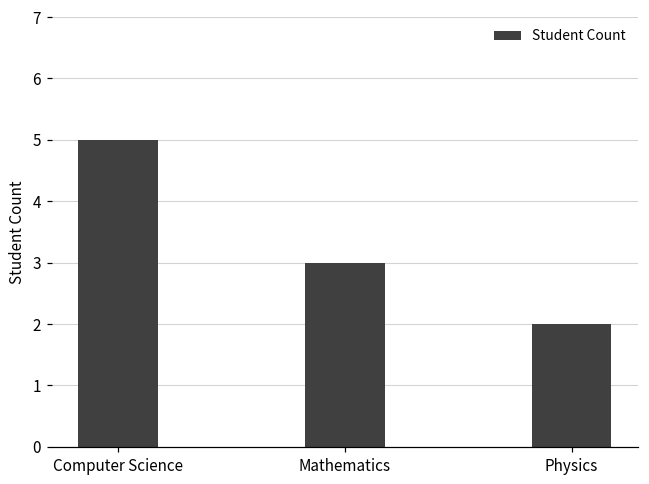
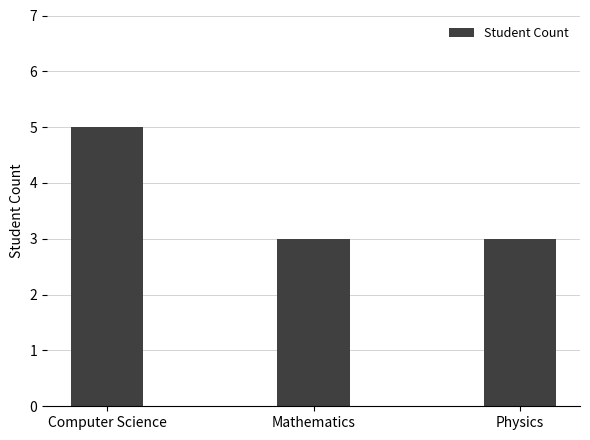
Physics: 2 -> 3
